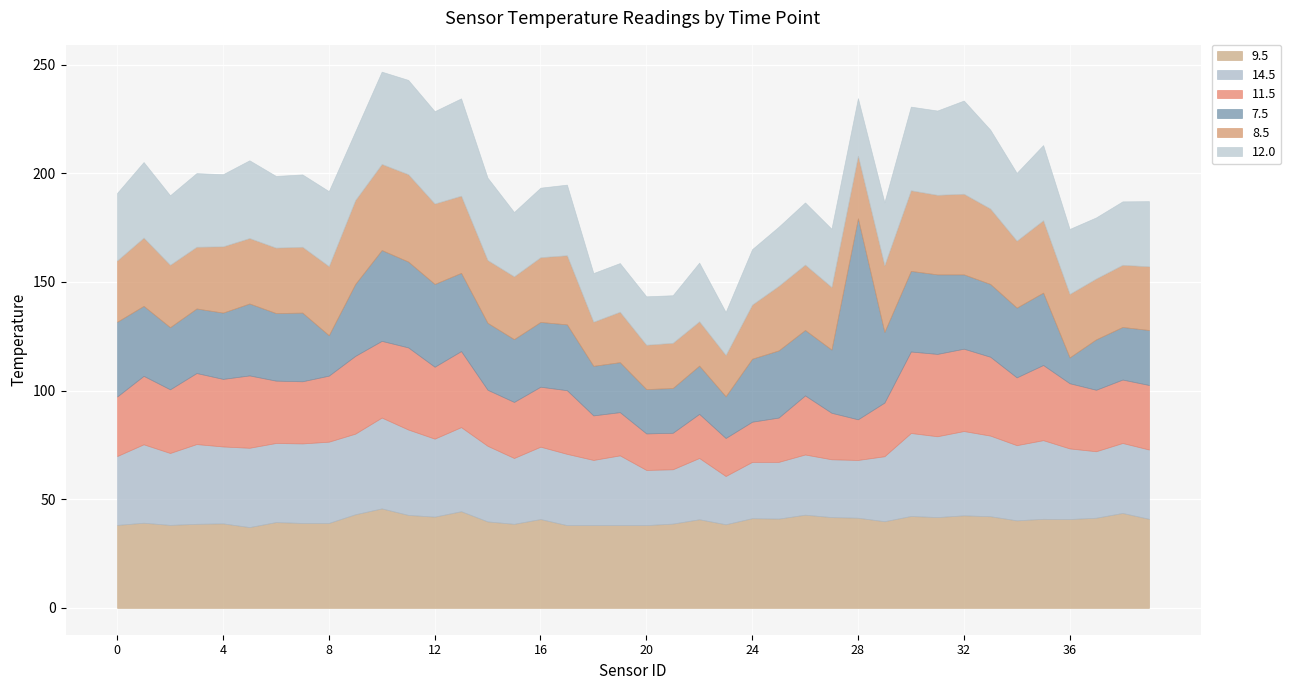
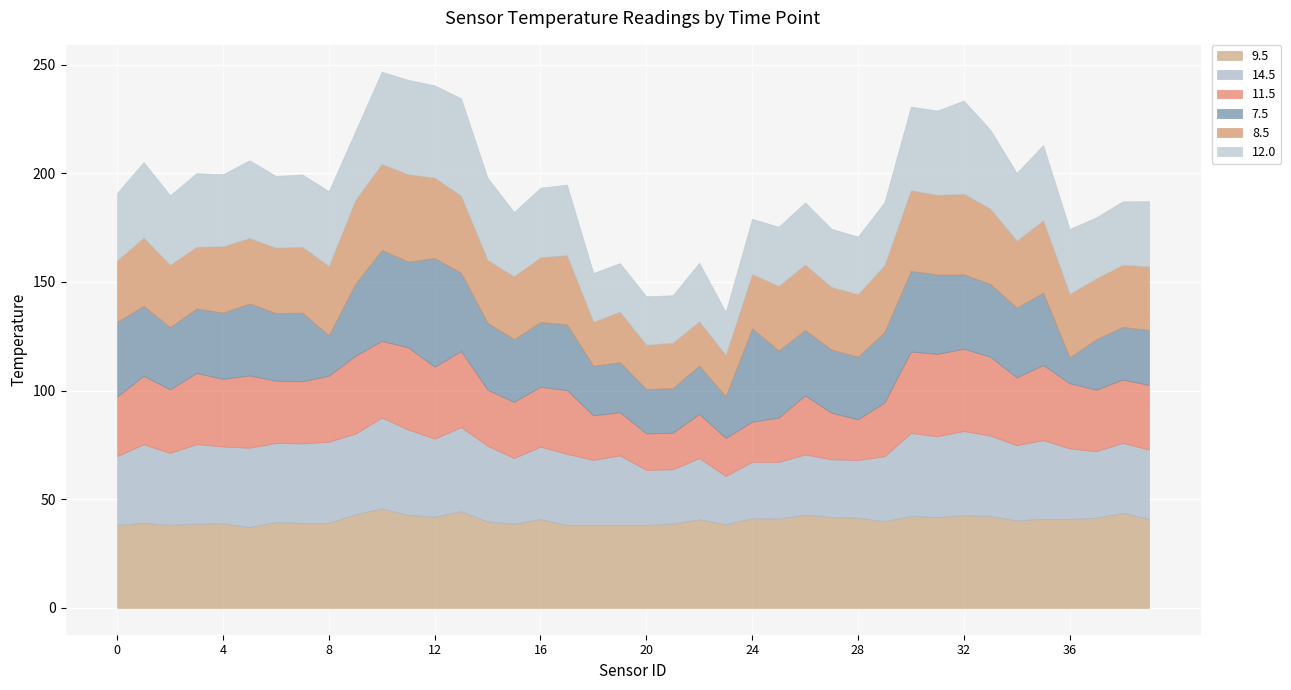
7.5, 12: 38 -> 50
7.5, 24: 29 -> 43
7.5, 28: 93 -> 29
